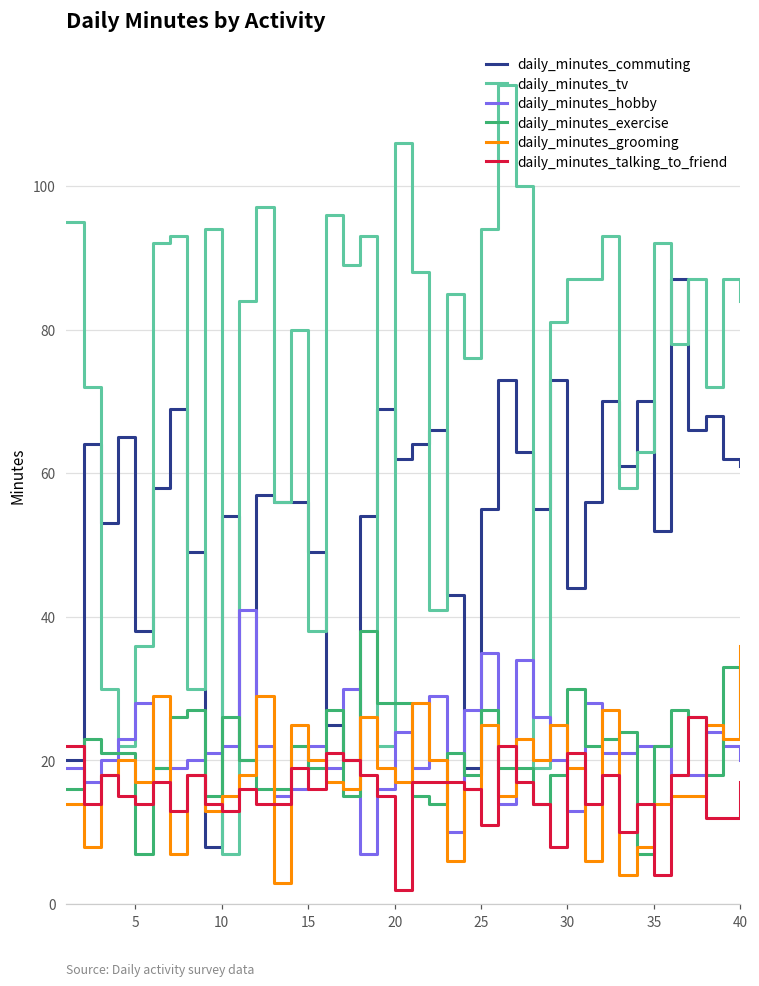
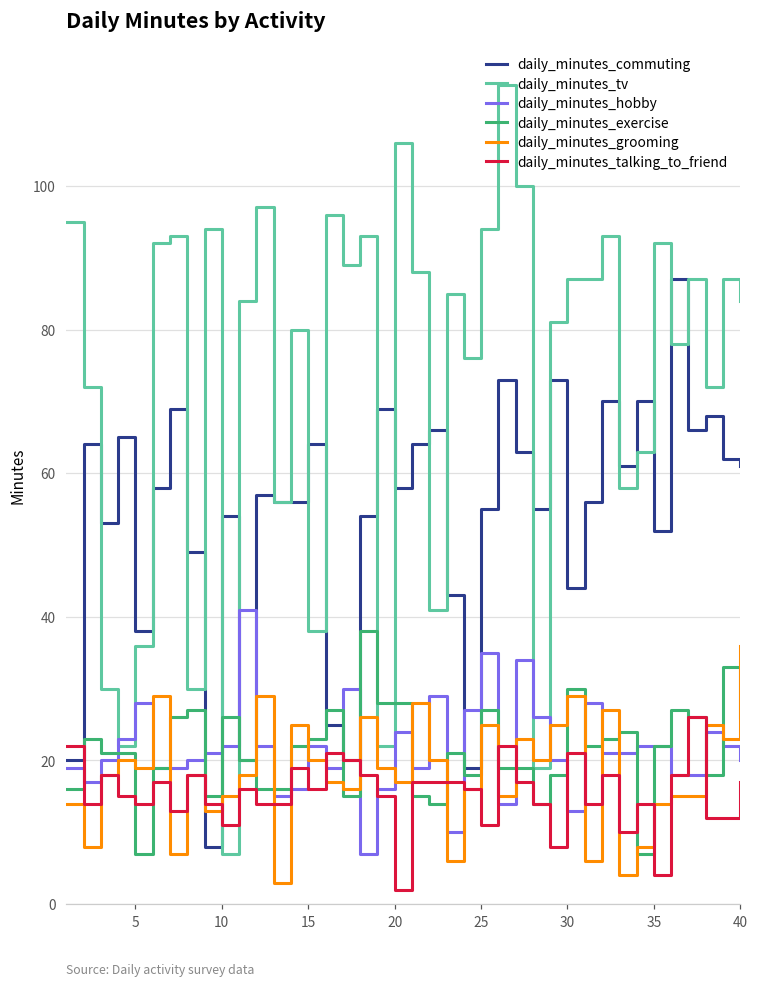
daily_minutes_grooming, 5: 17 -> 19
daily_minutes_talking_to_friend, 10: 13 -> 11
daily_minutes_commuting, 15: 49 -> 64
daily_minutes_exercise, 15: 19 -> 23
daily_minutes_commuting, 20: 62 -> 58
daily_minutes_grooming, 30: 19 -> 29
